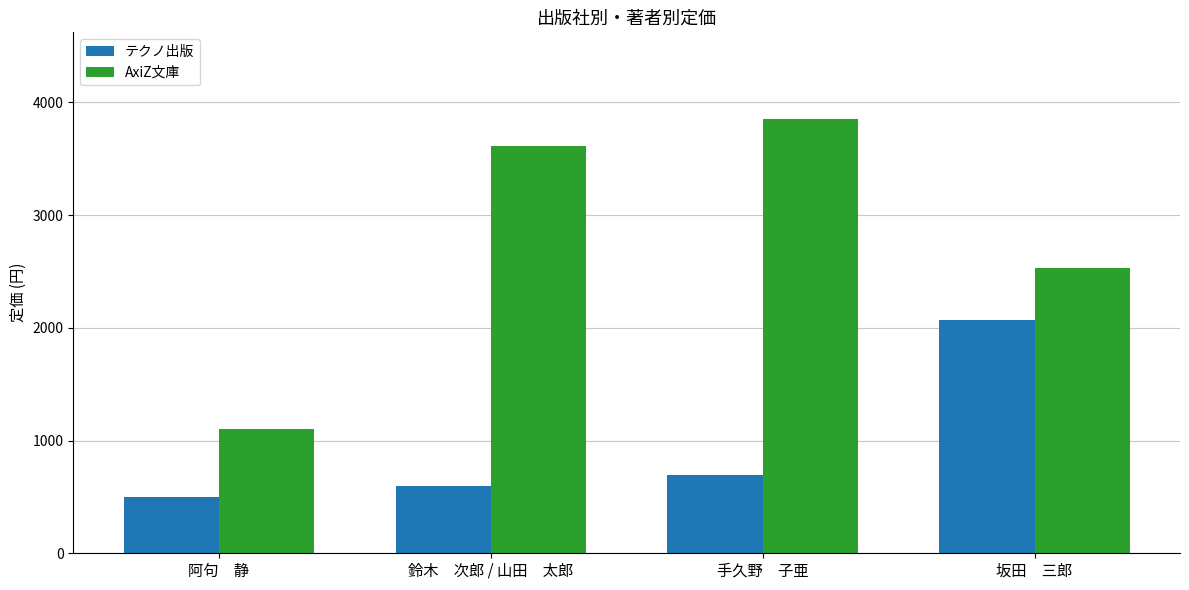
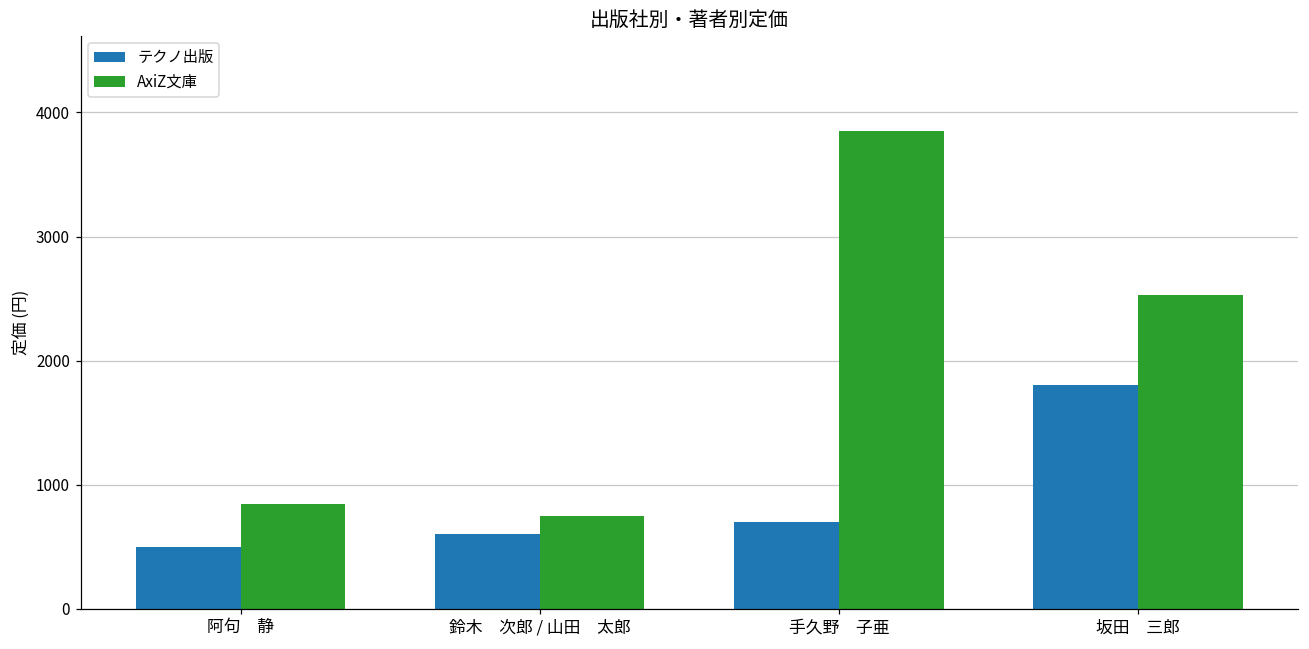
AxiZ文庫, 阿句 静: 1100 -> 850
AxiZ文庫, 鈴木 次郎 / 山田 太郎: 3610 -> 750
テクノ出版, 坂田 三郎: 2070 -> 1800
